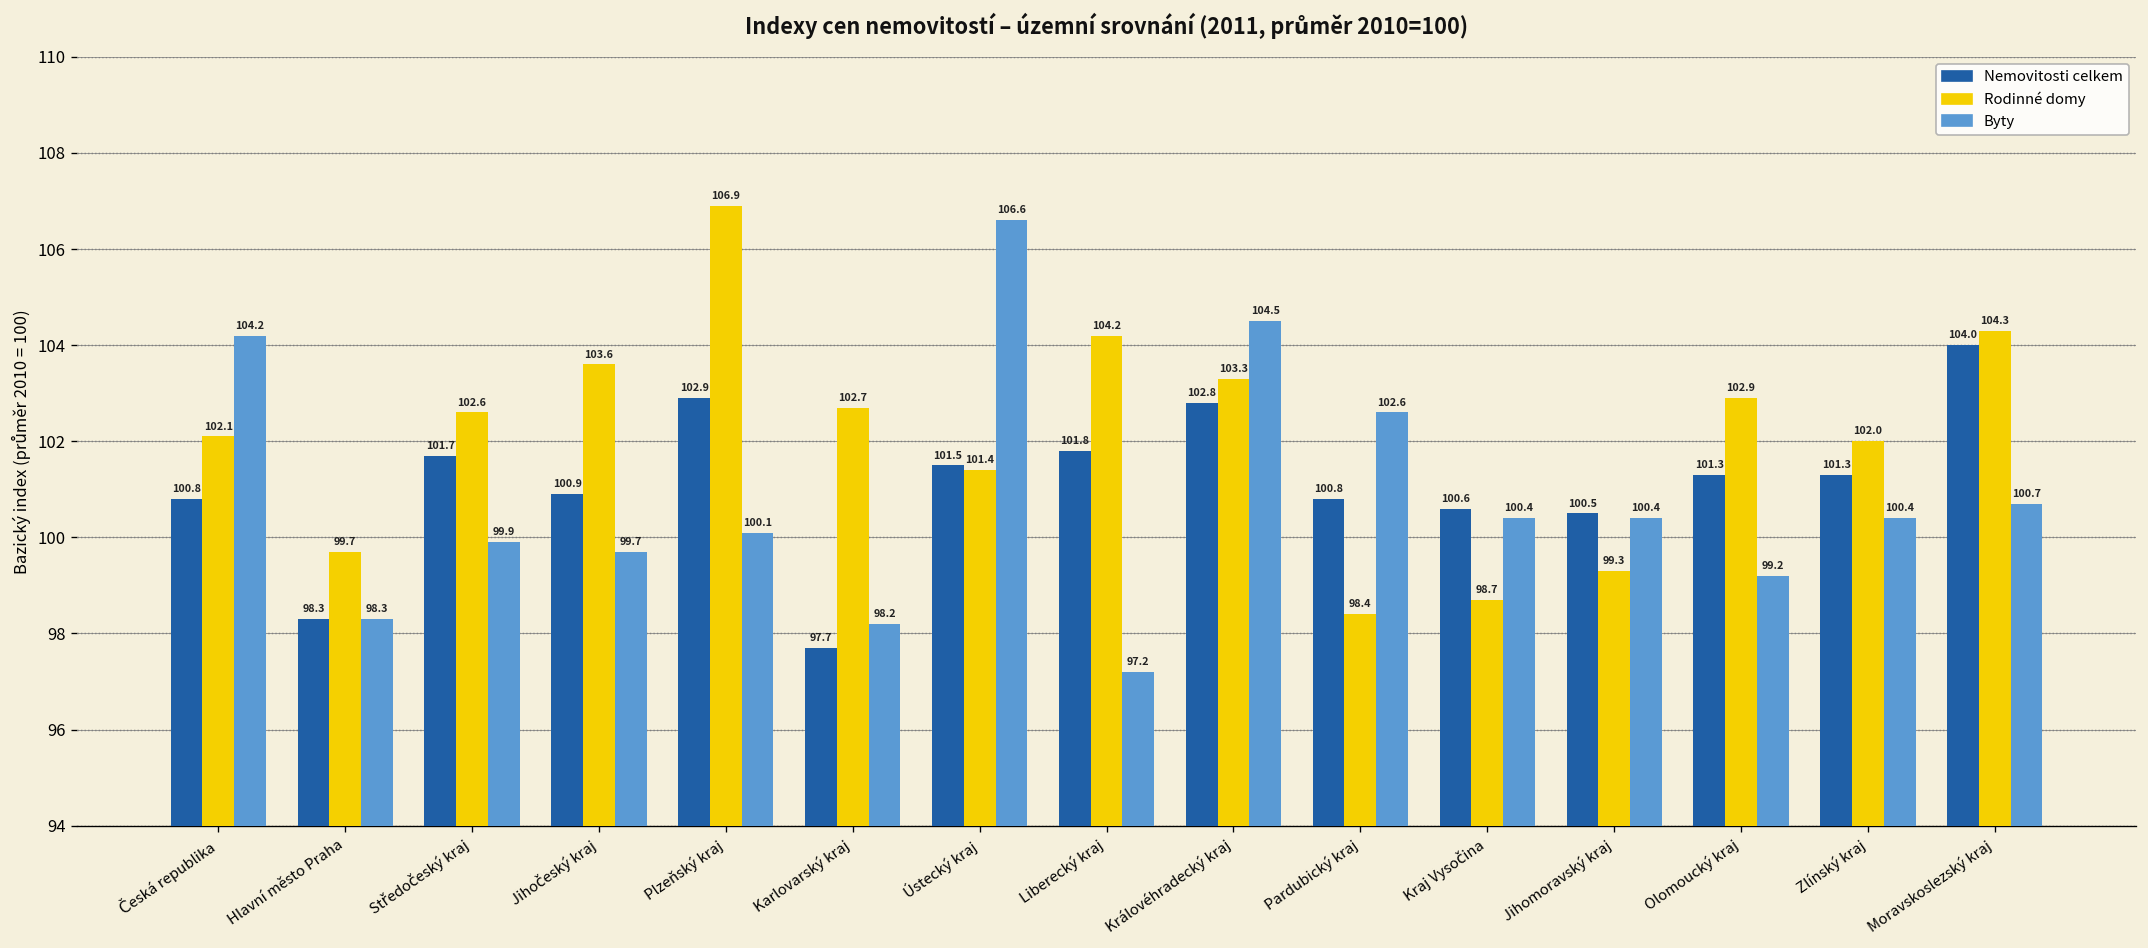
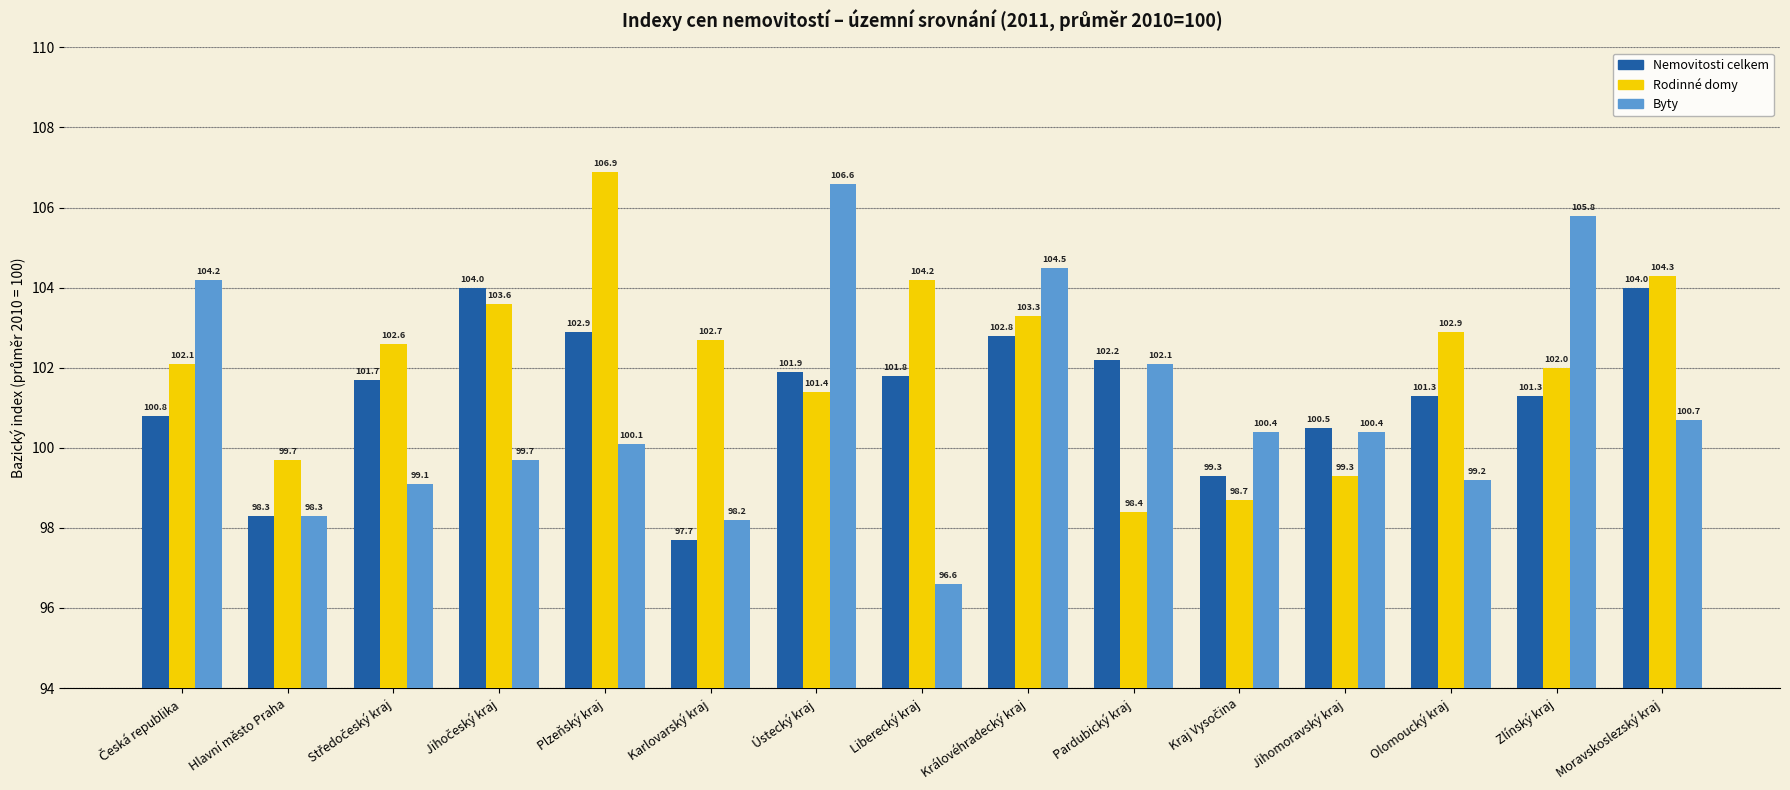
Byty, Středočeský kraj: 99.9 -> 99.1
Nemovitosti celkem, Jihočeský kraj: 100.9 -> 104.0
Nemovitosti celkem, Ústecký kraj: 101.5 -> 101.9
Byty, Liberecký kraj: 97.2 -> 96.6
Nemovitosti celkem, Pardubický kraj: 100.8 -> 102.2
Byty, Pardubický kraj: 102.6 -> 102.1
Nemovitosti celkem, Kraj Vysočina: 100.6 -> 99.3
Byty, Zlínský kraj: 100.4 -> 105.8
